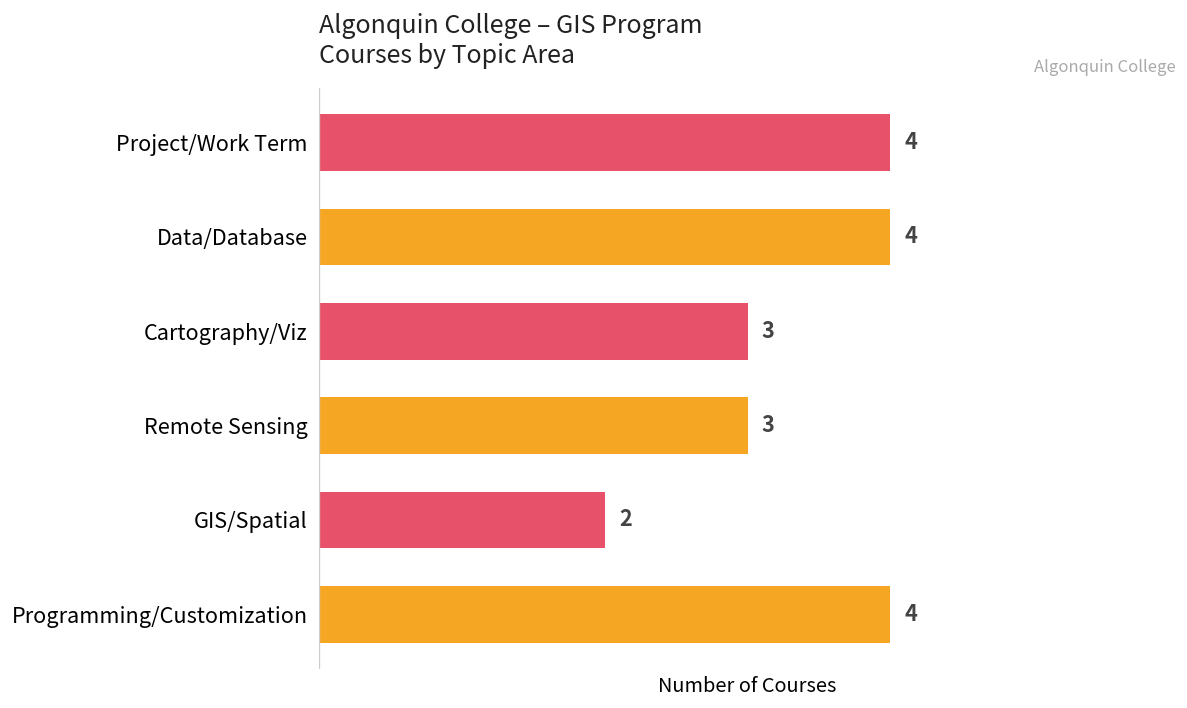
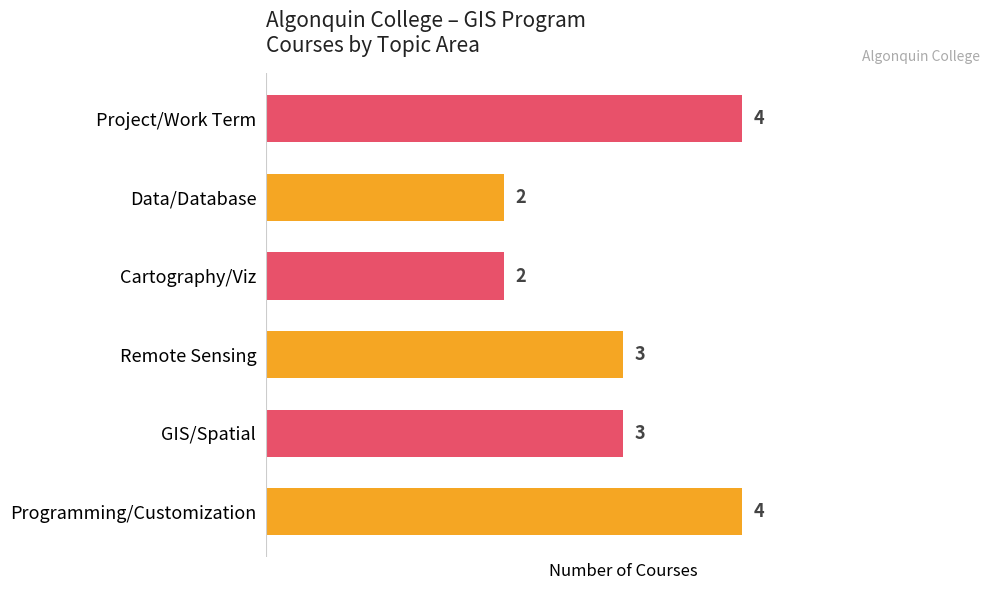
Data/Database: 4 -> 2
Cartography/Viz: 3 -> 2
GIS/Spatial: 2 -> 3
